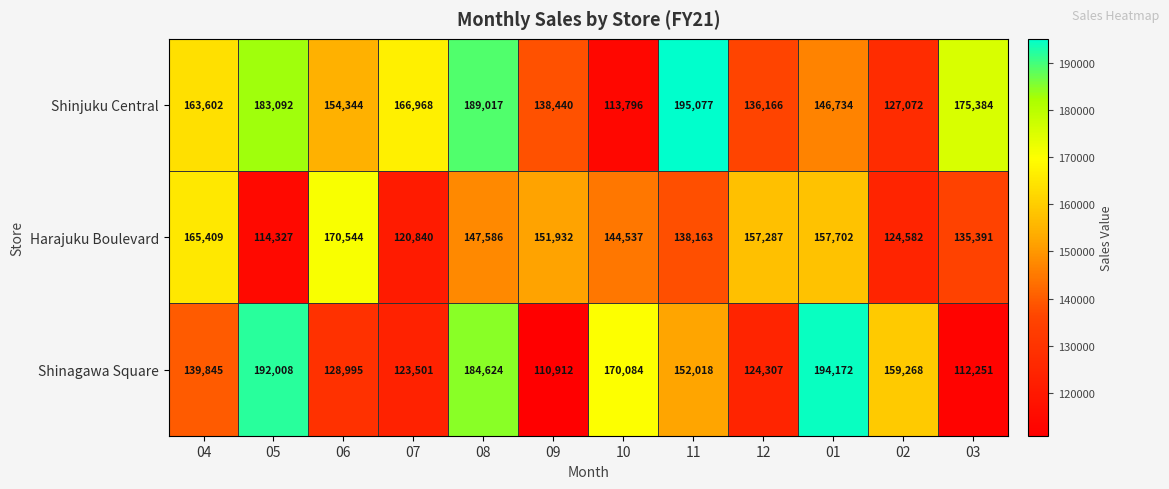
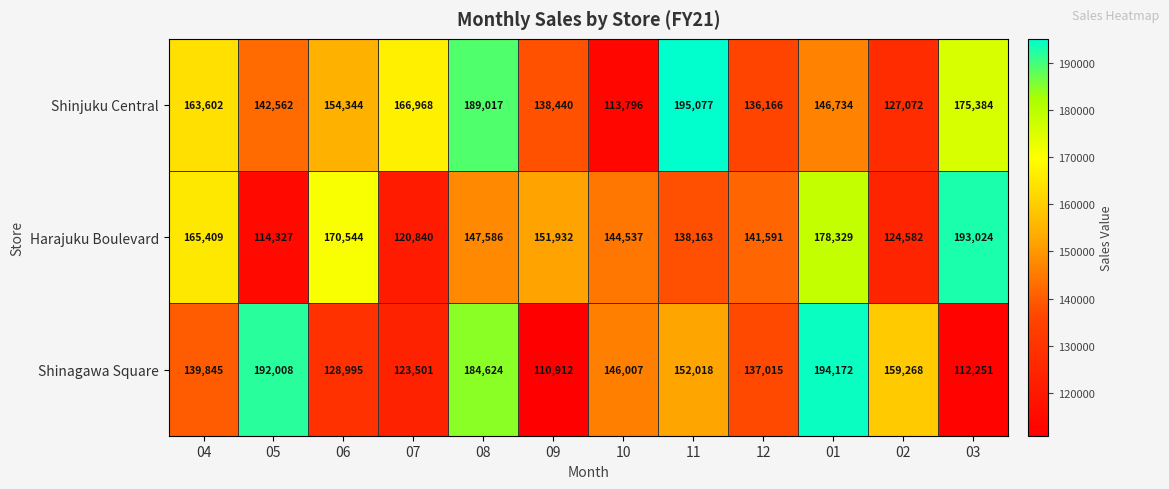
Shinjuku Central, 05: 183,092 -> 142,562
Harajuku Boulevard, 12: 157,287 -> 141,591
Harajuku Boulevard, 01: 157,702 -> 178,329
Harajuku Boulevard, 03: 135,391 -> 193,024
Shinagawa Square, 10: 170,084 -> 146,007
Shinagawa Square, 12: 124,307 -> 137,015
